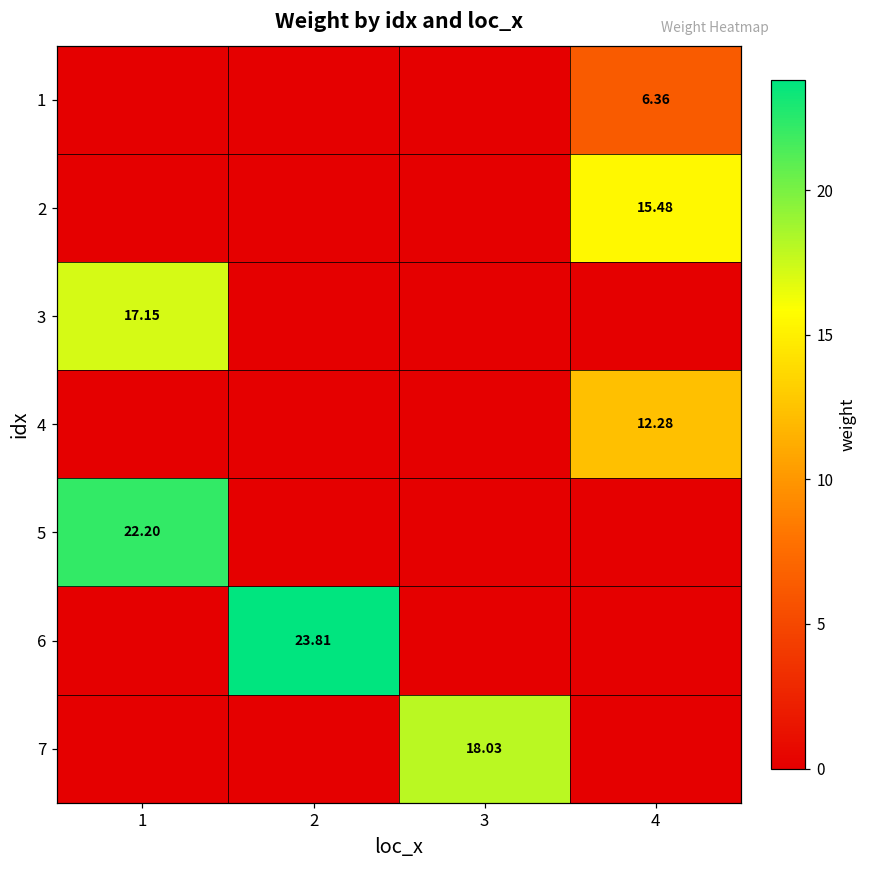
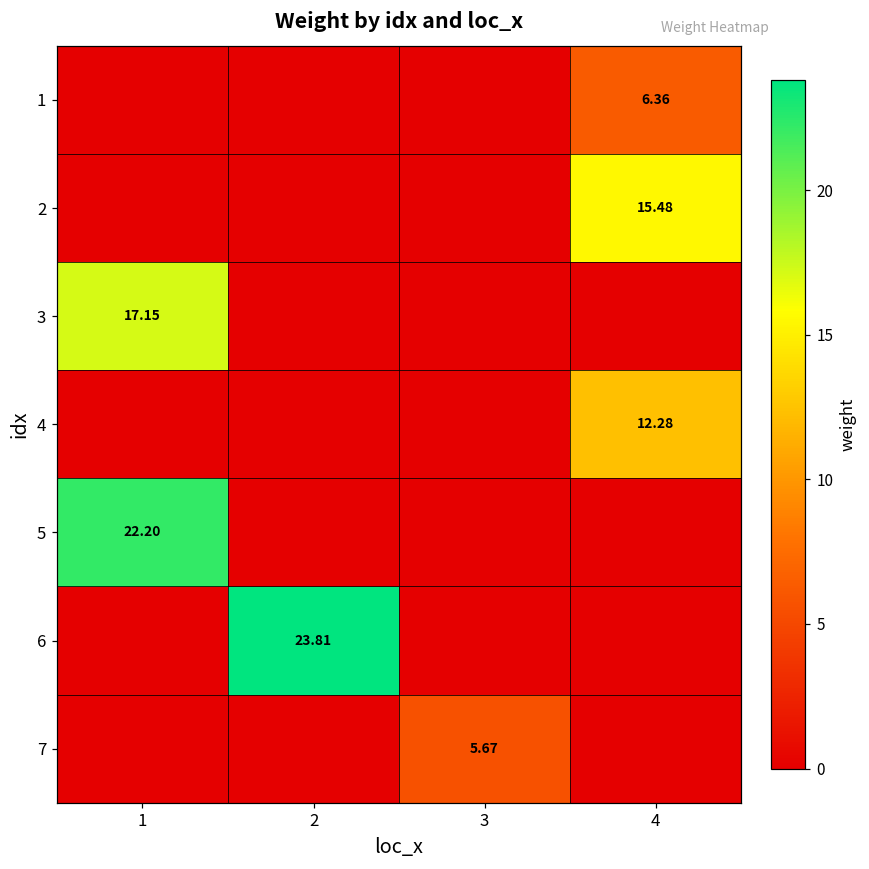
7, 3: 18.03 -> 5.67
